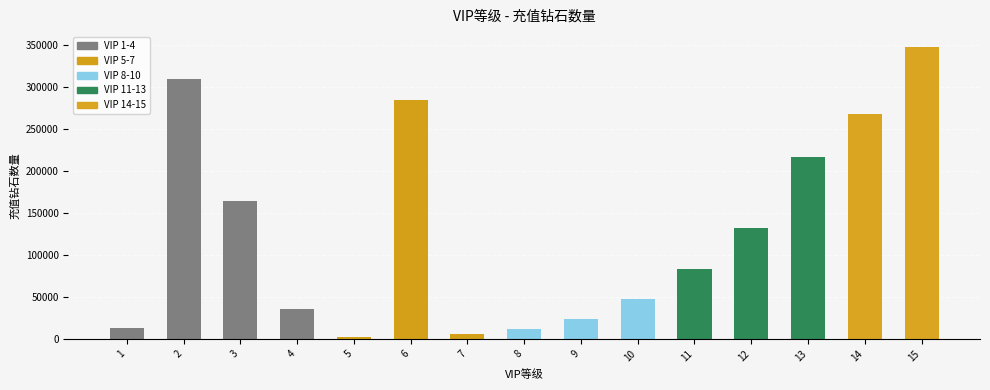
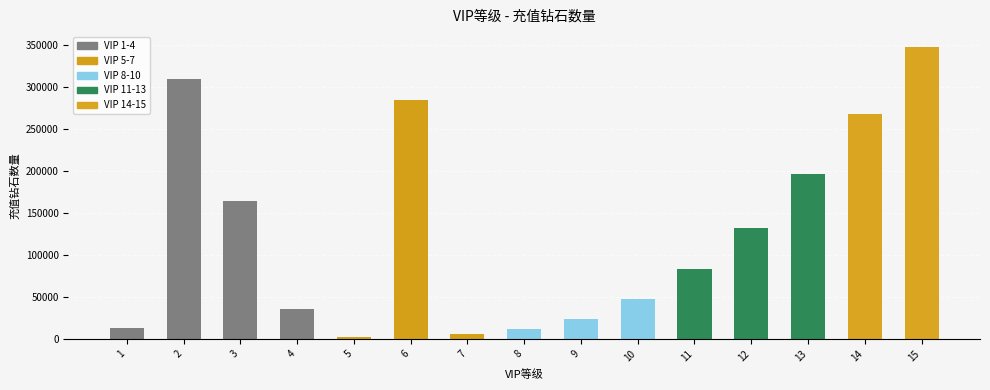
13: 220000 -> 200000
